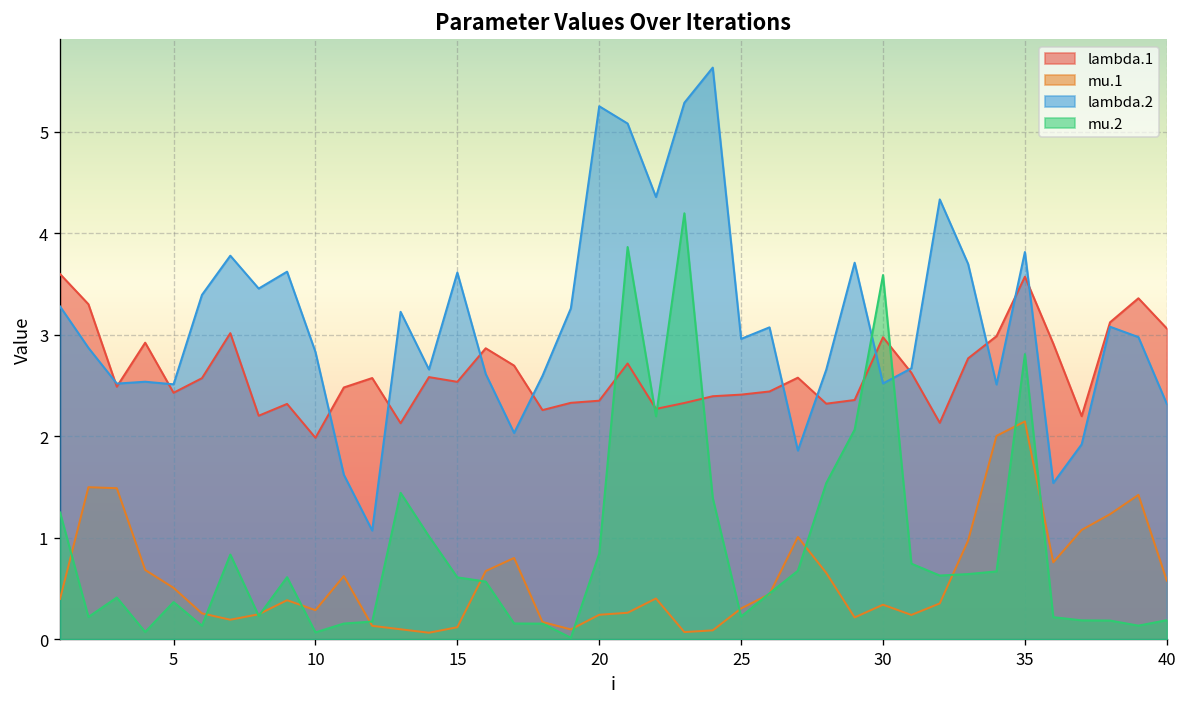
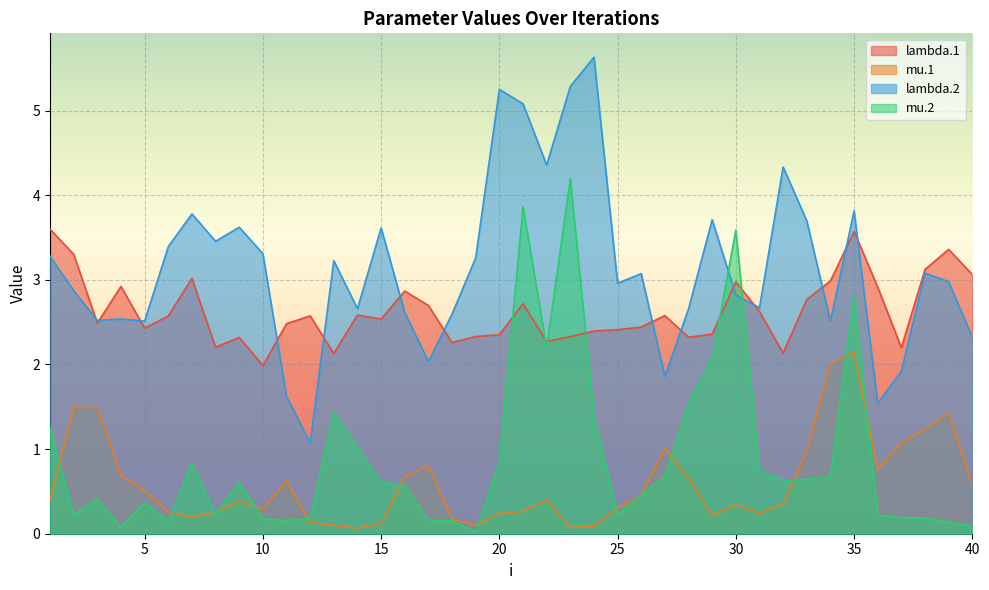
lambda.2, 10: 2.8 -> 3.3
mu.2, 10: 0.1 -> 0.2
lambda.2, 30: 2.5 -> 2.8
mu.2, 40: 0.2 -> 0.1
